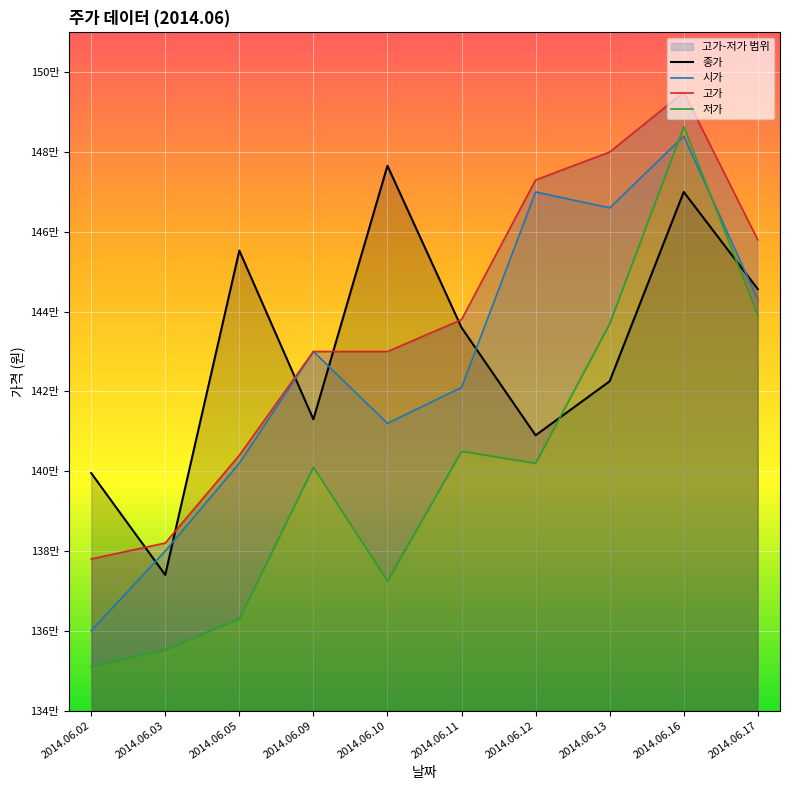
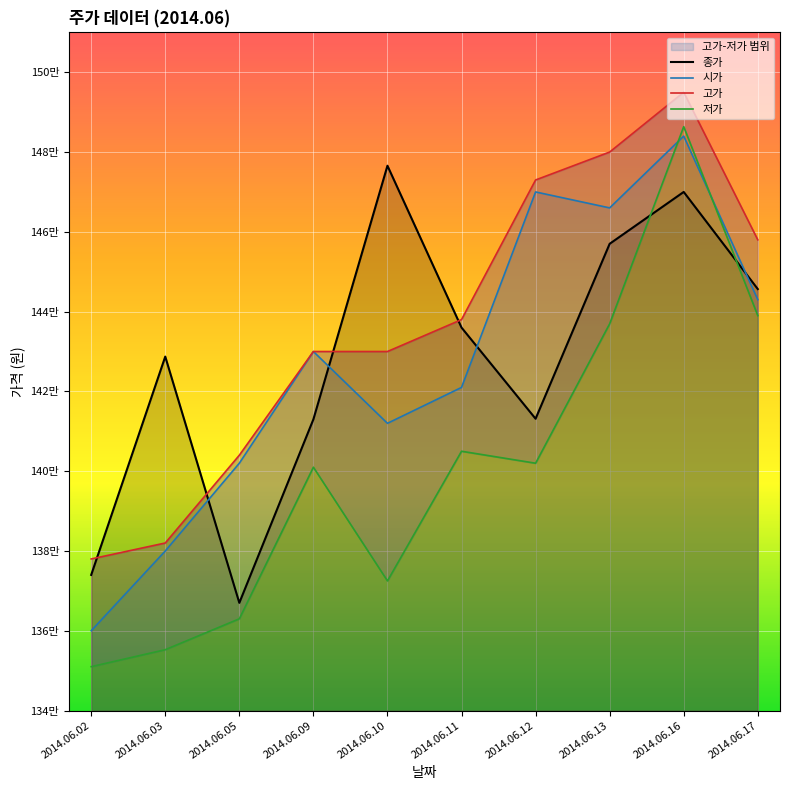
종가, 2014.06.02: 140.0만 -> 137.4만
종가, 2014.06.03: 137.4만 -> 142.9만
종가, 2014.06.05: 145.5만 -> 136.7만
종가, 2014.06.12: 140.9만 -> 141.3만
종가, 2014.06.13: 142.3만 -> 145.7만
